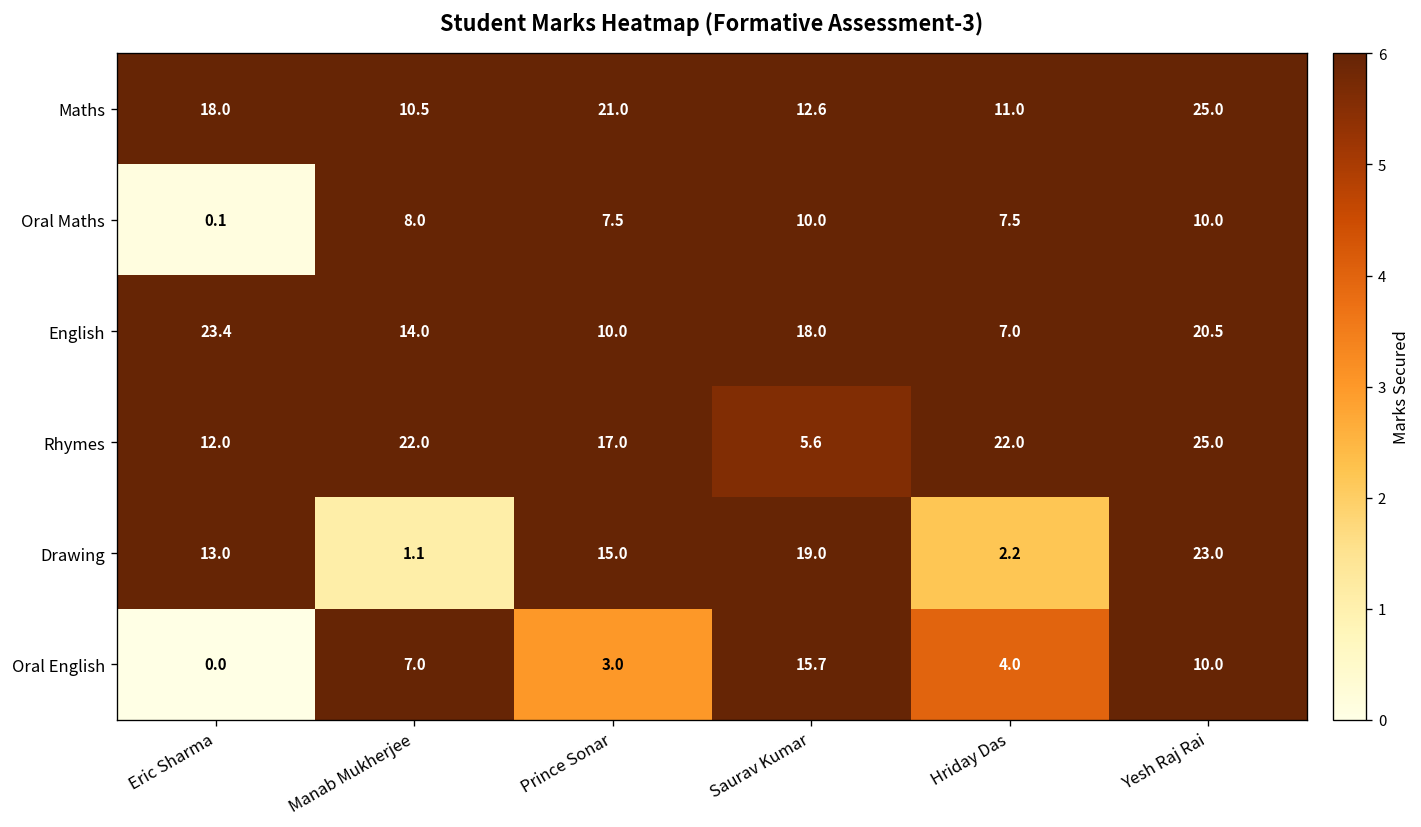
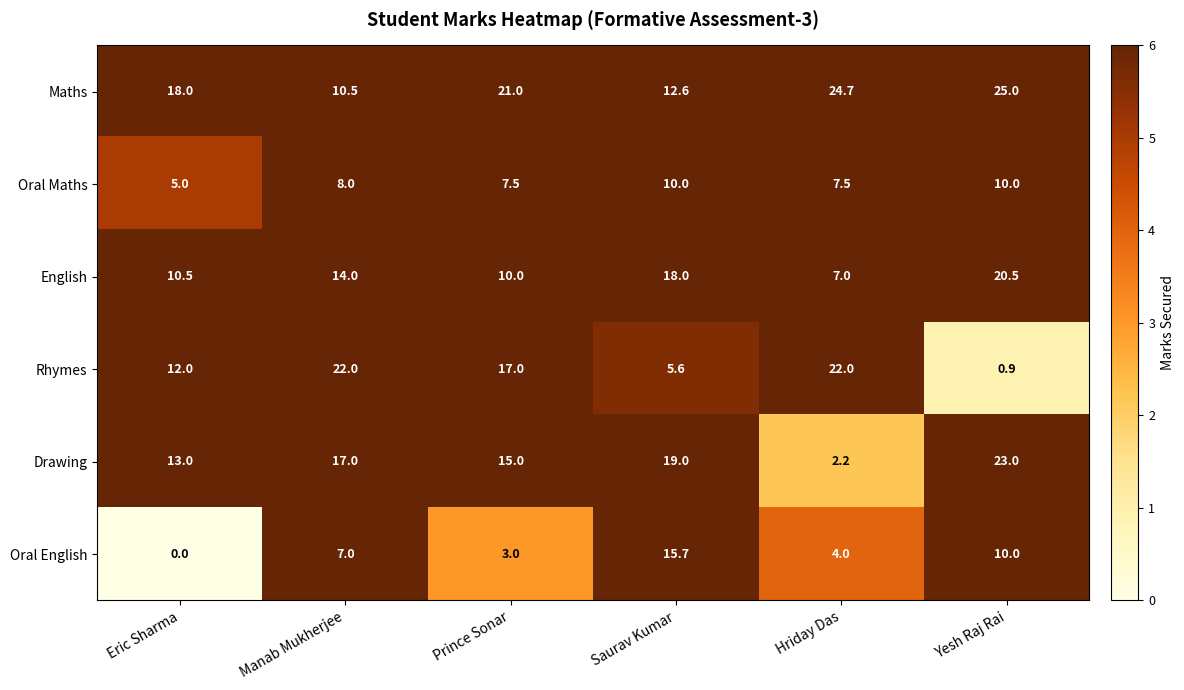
Maths, Hriday Das: 11.0 -> 24.7
Oral Maths, Eric Sharma: 0.1 -> 5.0
English, Eric Sharma: 23.4 -> 10.5
Rhymes, Yesh Raj Rai: 25.0 -> 0.9
Drawing, Manab Mukherjee: 1.1 -> 17.0
